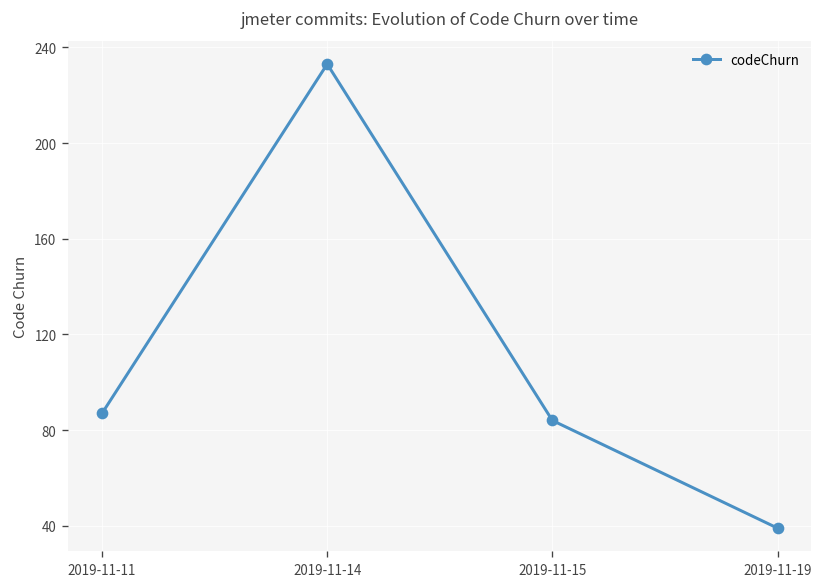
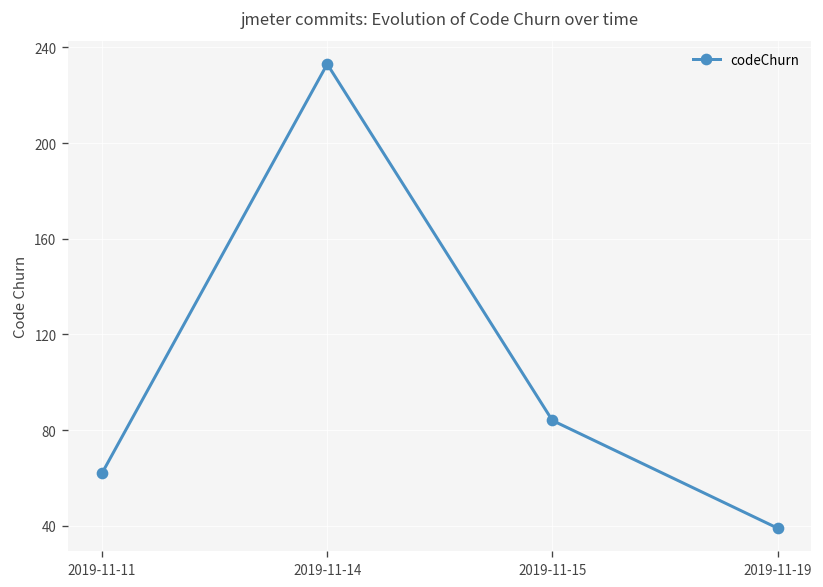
2019-11-11: 87 -> 62
